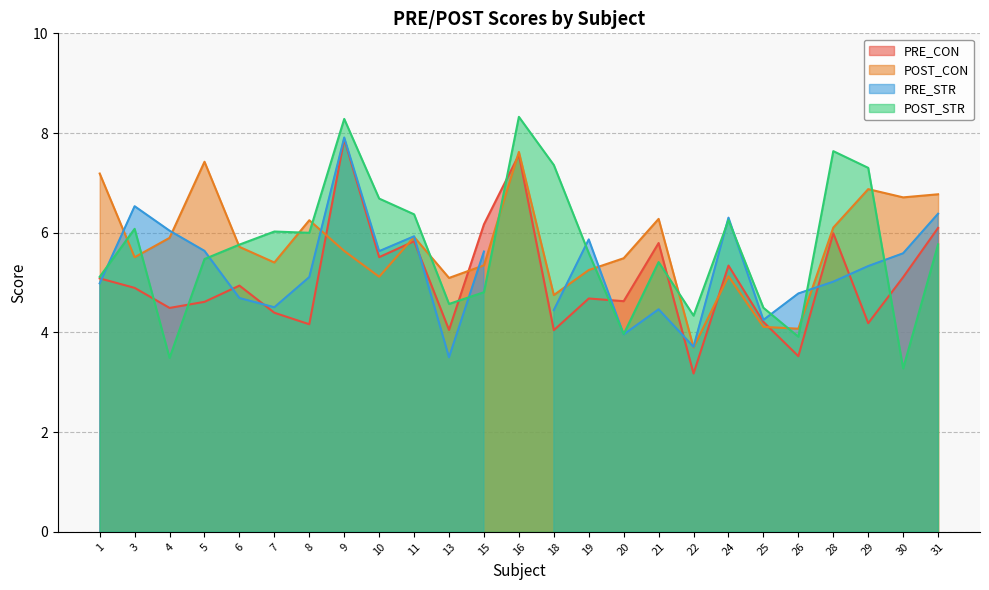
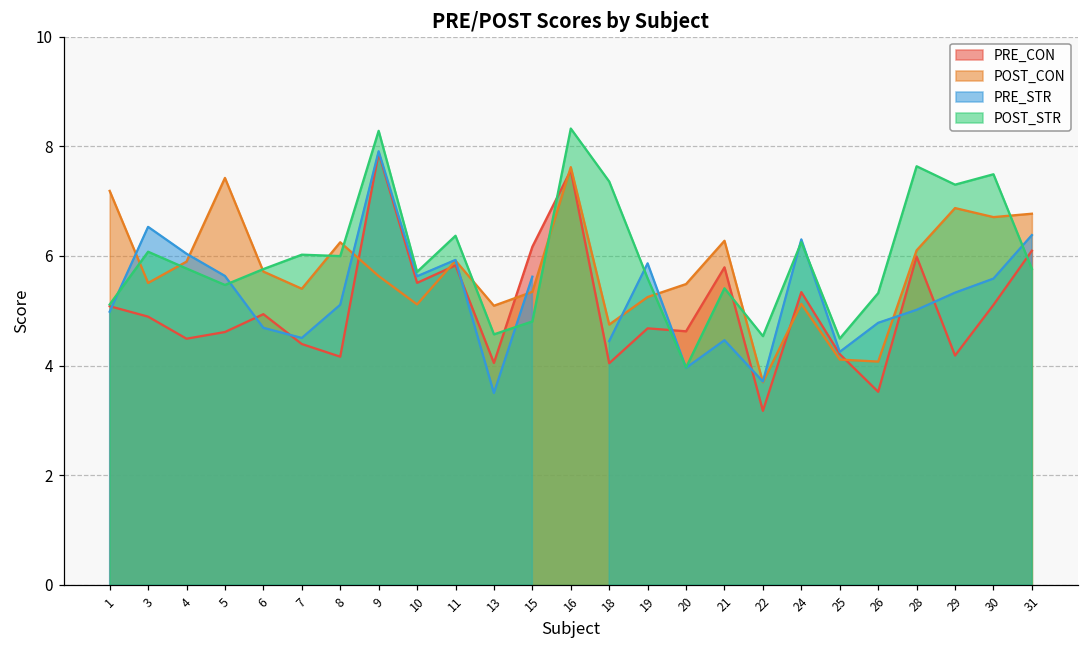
POST_STR, 4: 3.5 -> 5.8
POST_STR, 10: 6.7 -> 5.7
POST_STR, 22: 4.3 -> 4.5
POST_STR, 26: 3.9 -> 5.3
POST_STR, 30: 3.3 -> 7.5
